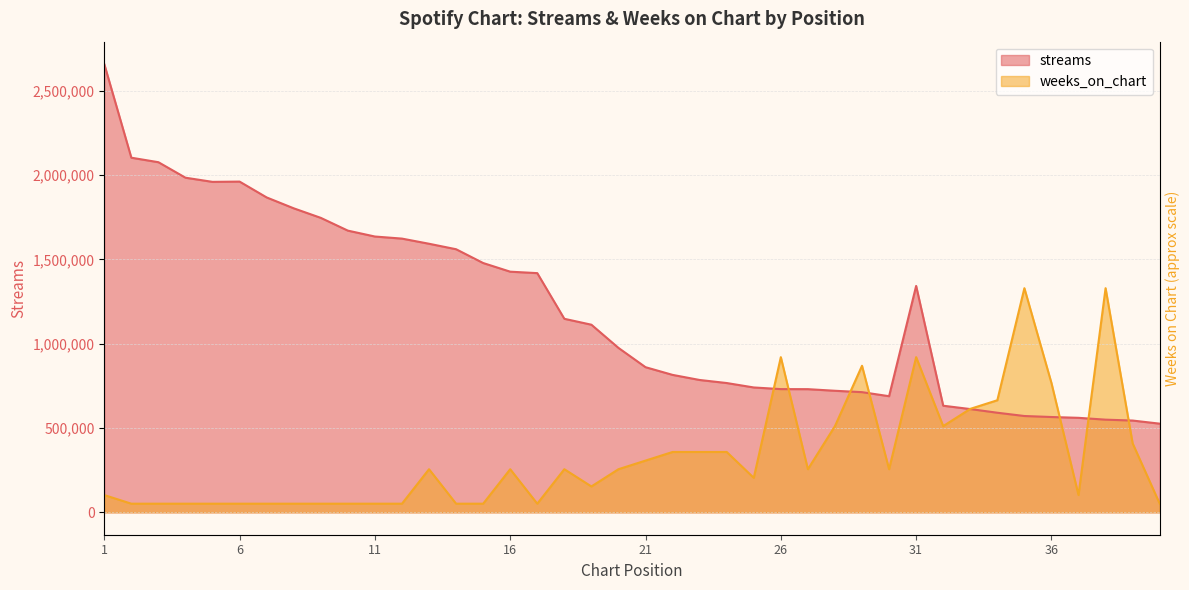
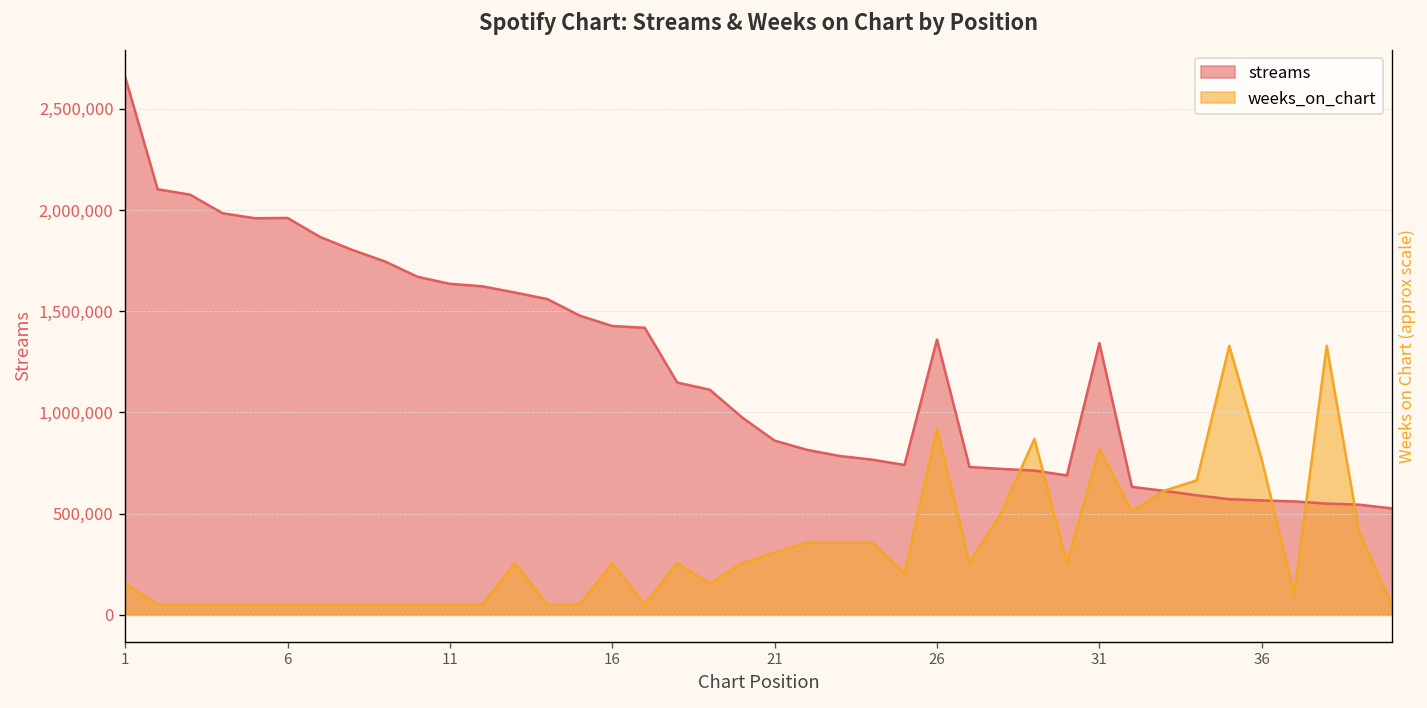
weeks_on_chart, 1: 100,000 -> 150,000
streams, 26: 730,000 -> 1,360,000
weeks_on_chart, 31: 920,000 -> 820,000
